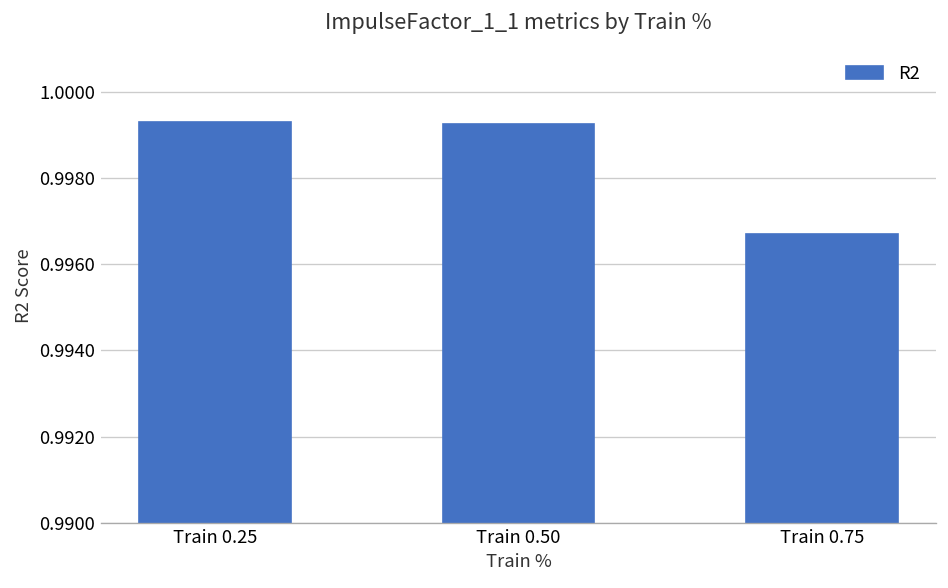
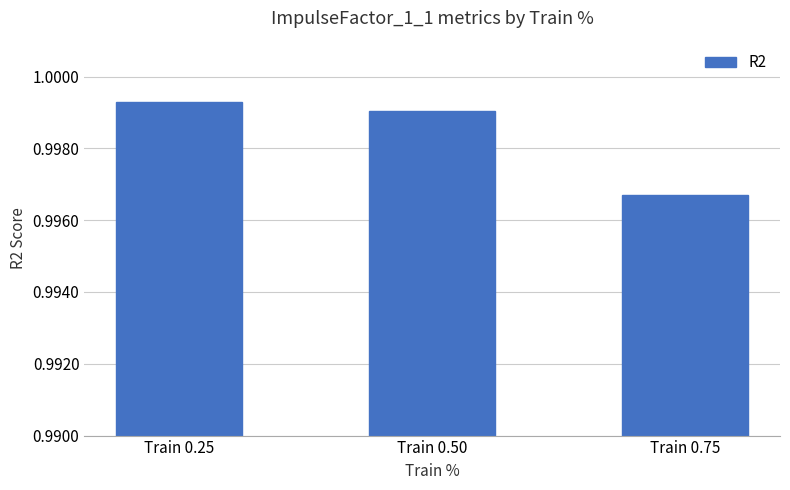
Train 0.50: 0.9993 -> 0.9990
